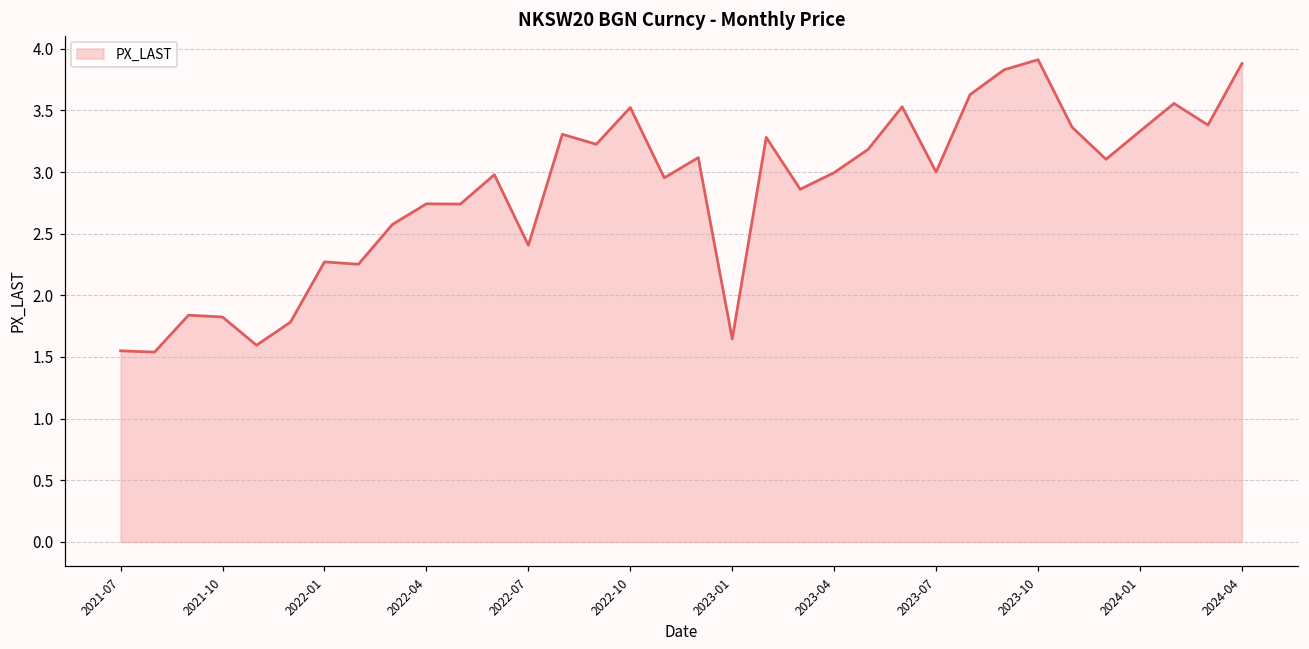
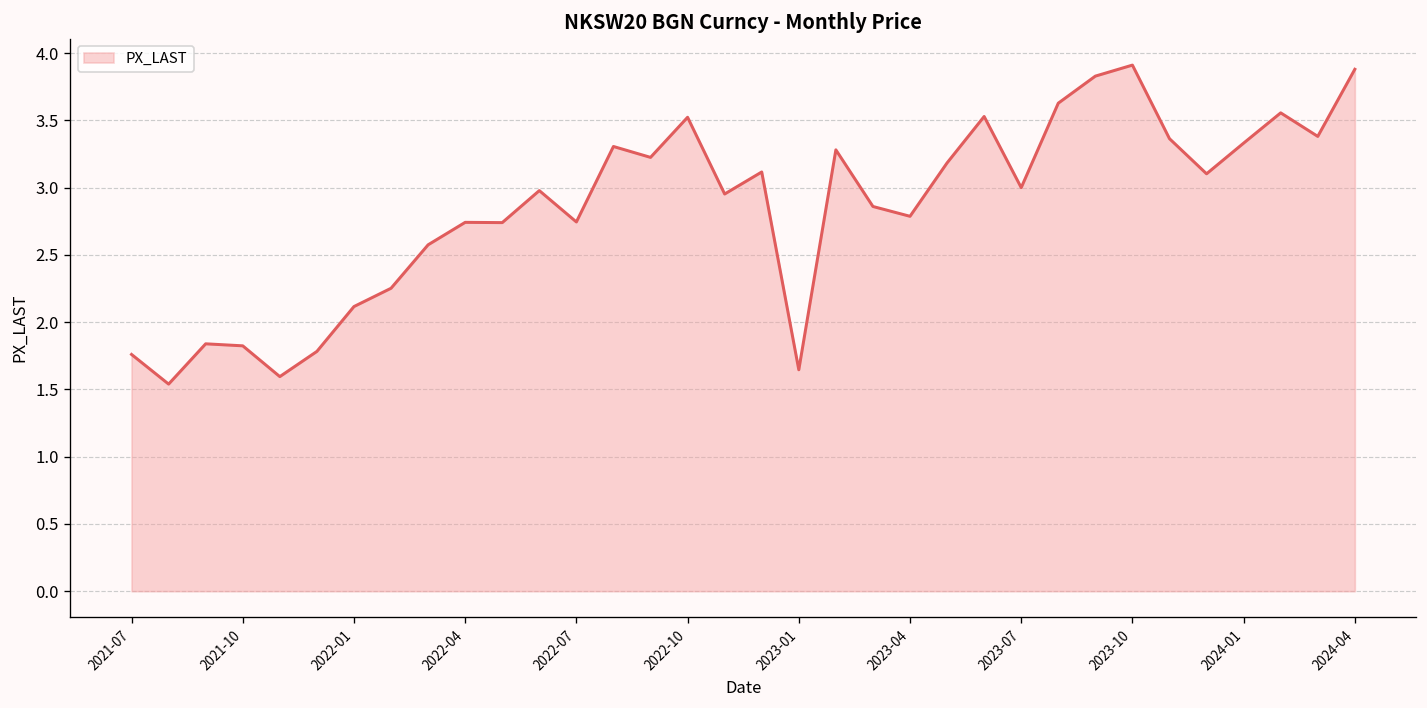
2021-07: 1.55 -> 1.76
2022-01: 2.27 -> 2.12
2022-07: 2.41 -> 2.75
2023-04: 3.00 -> 2.79
